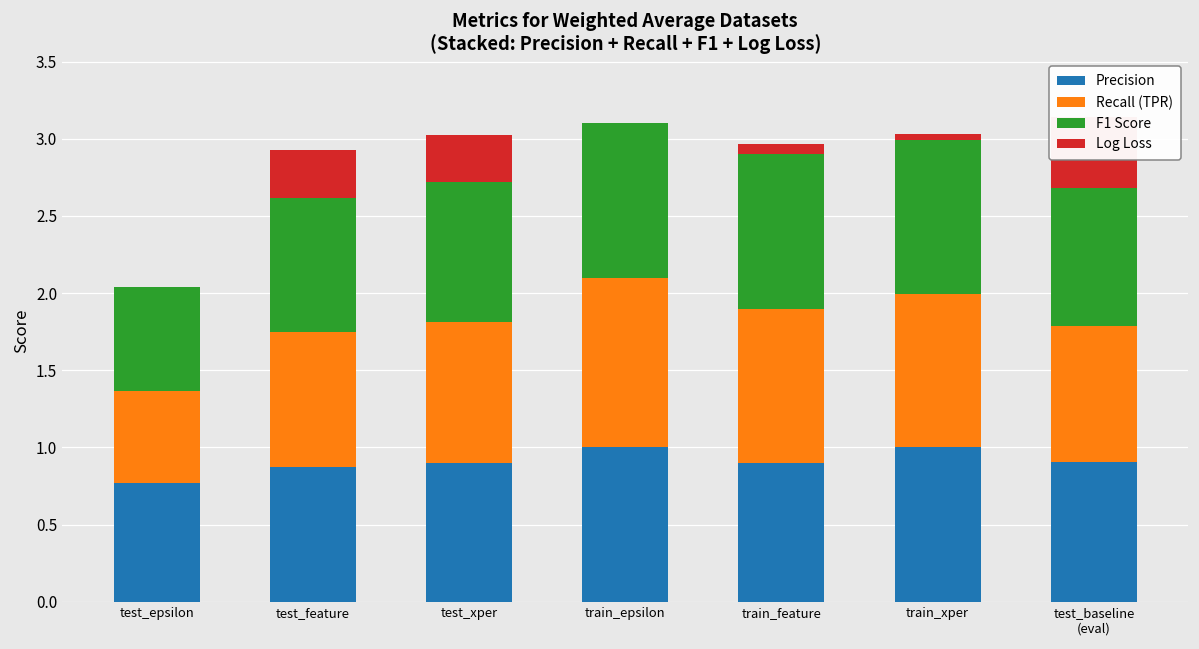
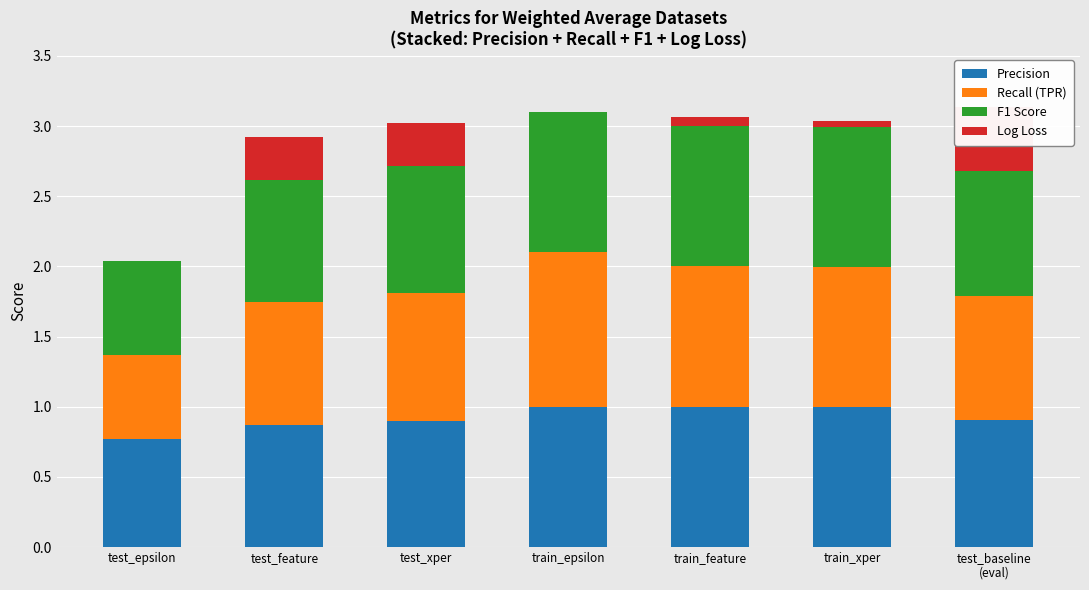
Precision, train_feature: 0.9 -> 1.0
